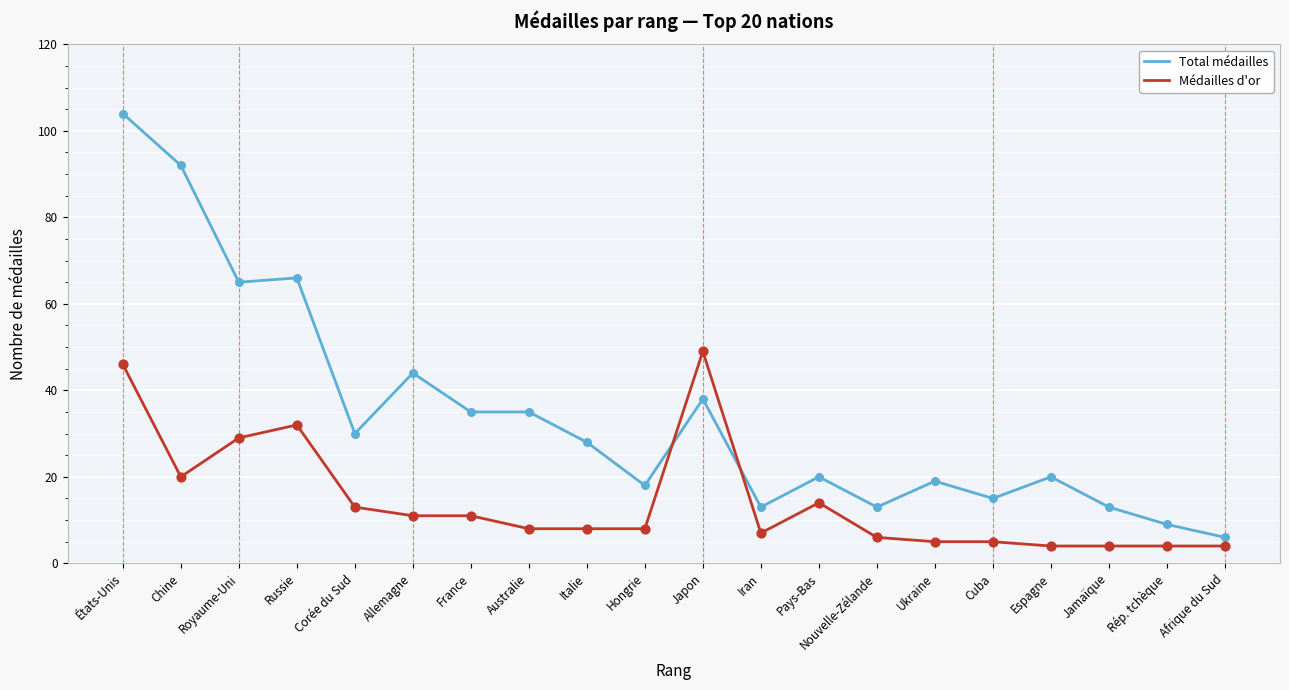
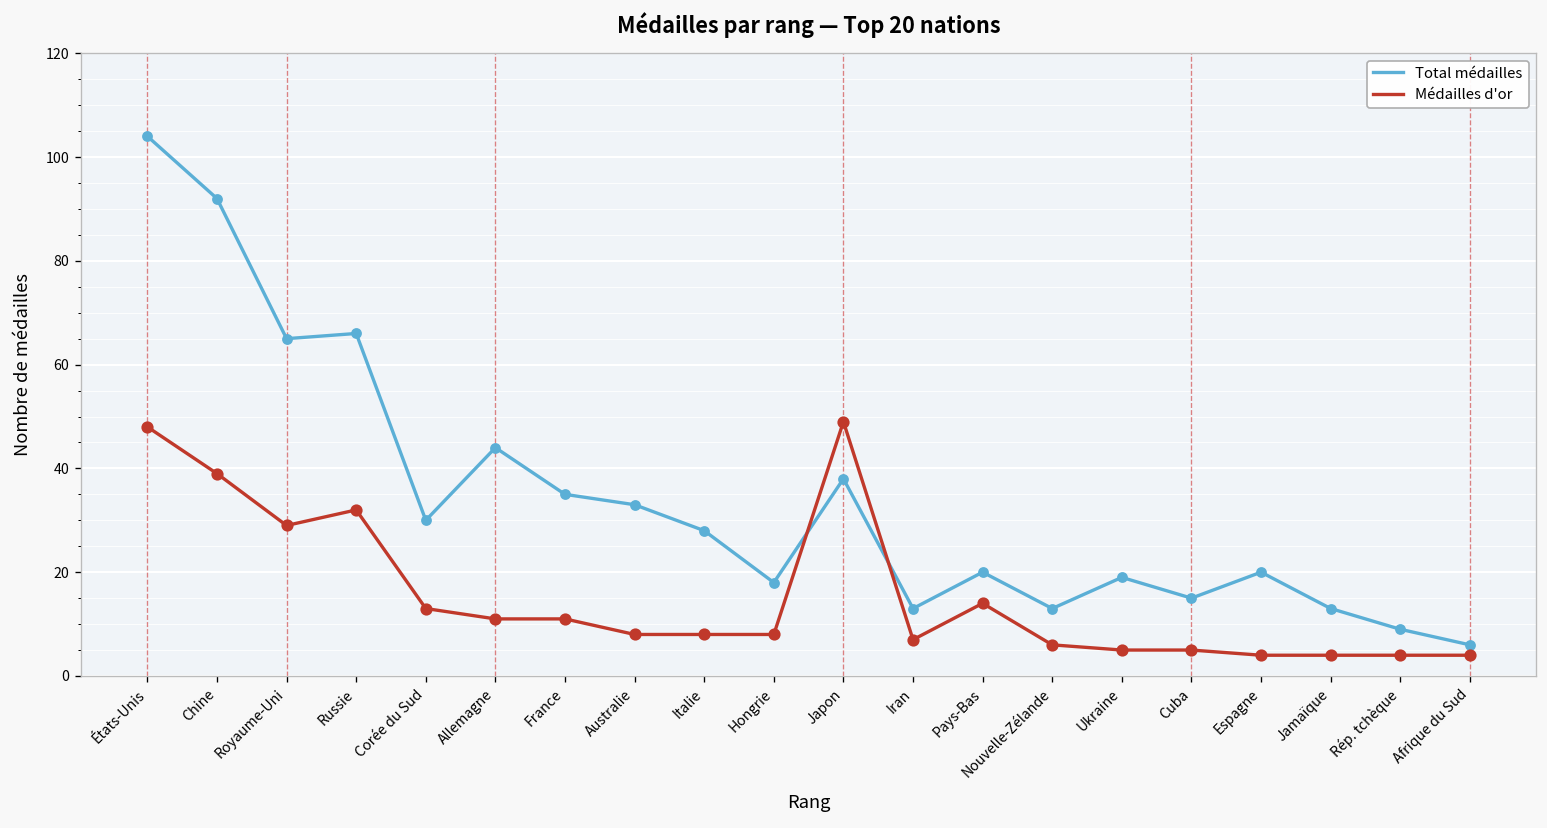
Médailles d'or, États-Unis: 46 -> 48
Médailles d'or, Chine: 20 -> 39
Total médailles, Australie: 35 -> 33
